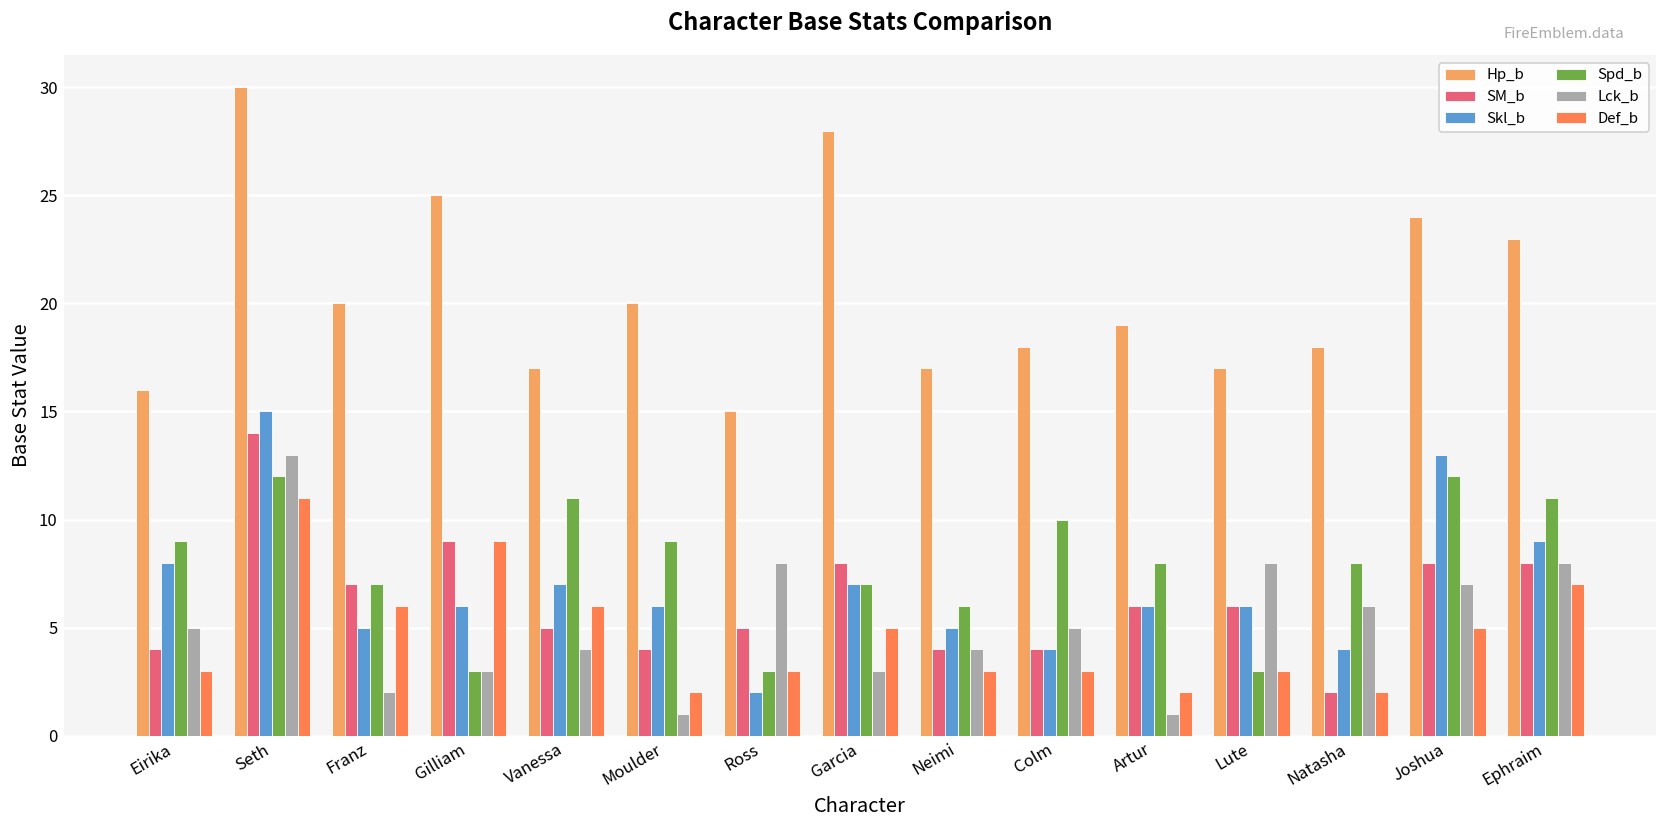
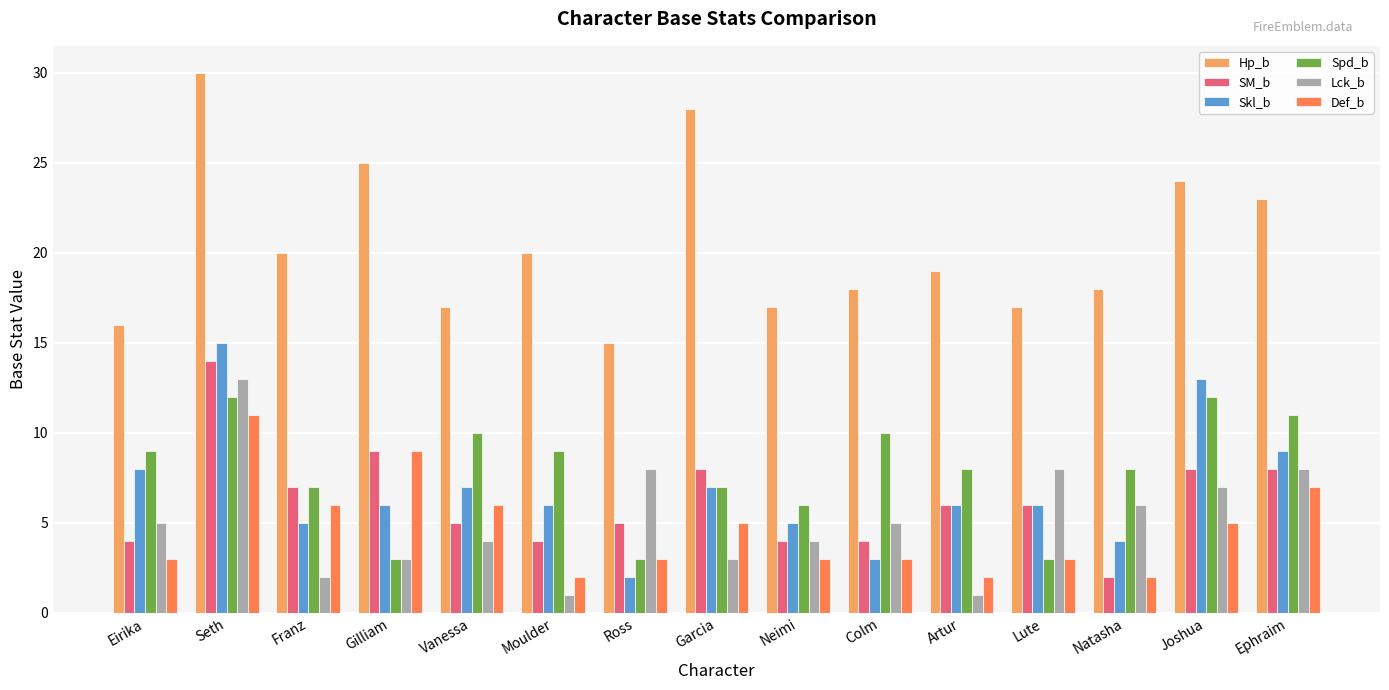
Spd_b, Vanessa: 11 -> 10
Skl_b, Colm: 4 -> 3
